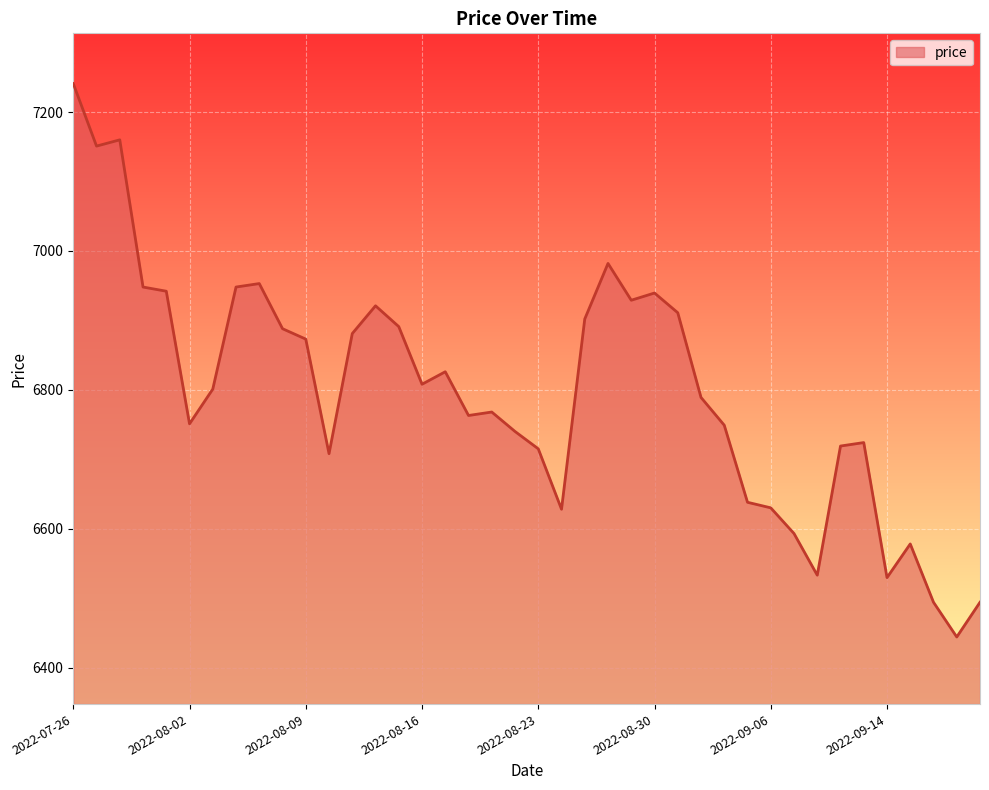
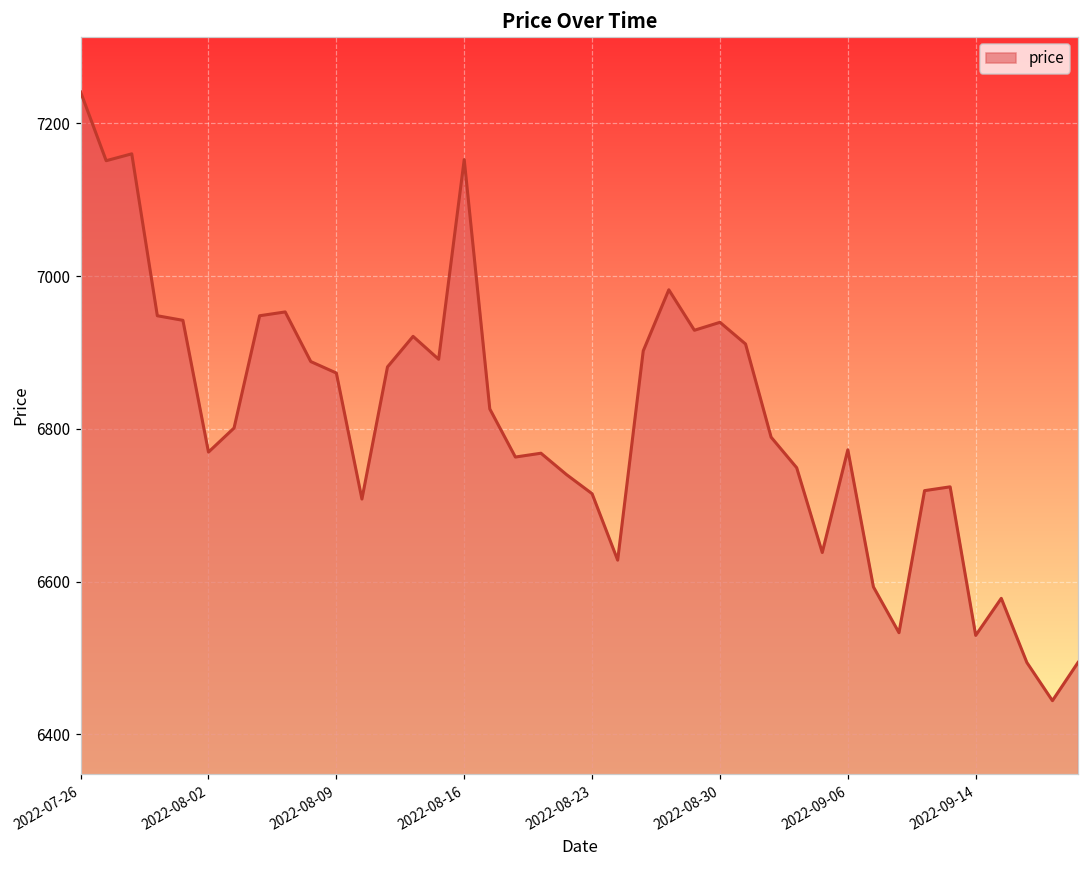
2022-08-02: 6750 -> 6770
2022-08-16: 6810 -> 7150
2022-09-06: 6630 -> 6770
